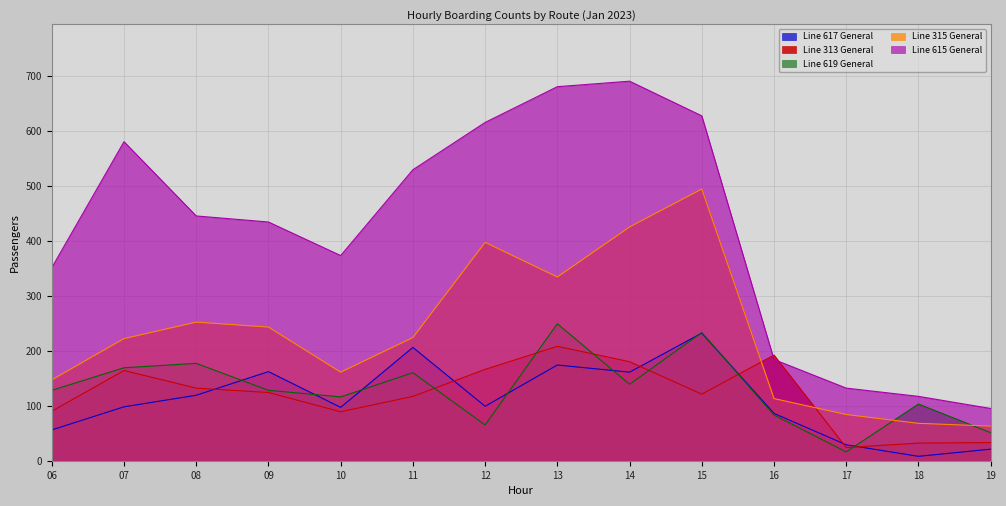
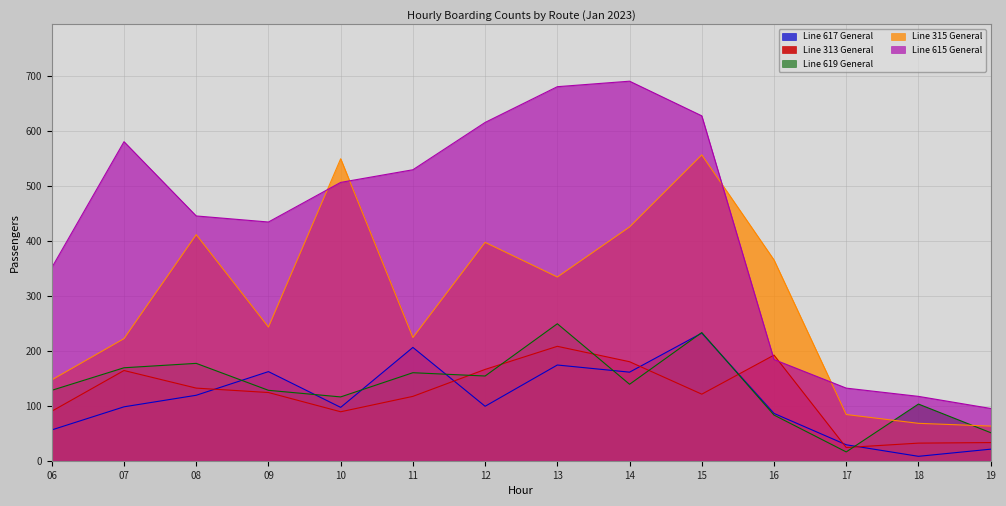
Line 315 General, 08: 250 -> 410
Line 315 General, 10: 160 -> 550
Line 615 General, 10: 370 -> 510
Line 619 General, 12: 70 -> 150
Line 315 General, 15: 490 -> 560
Line 315 General, 16: 110 -> 370
